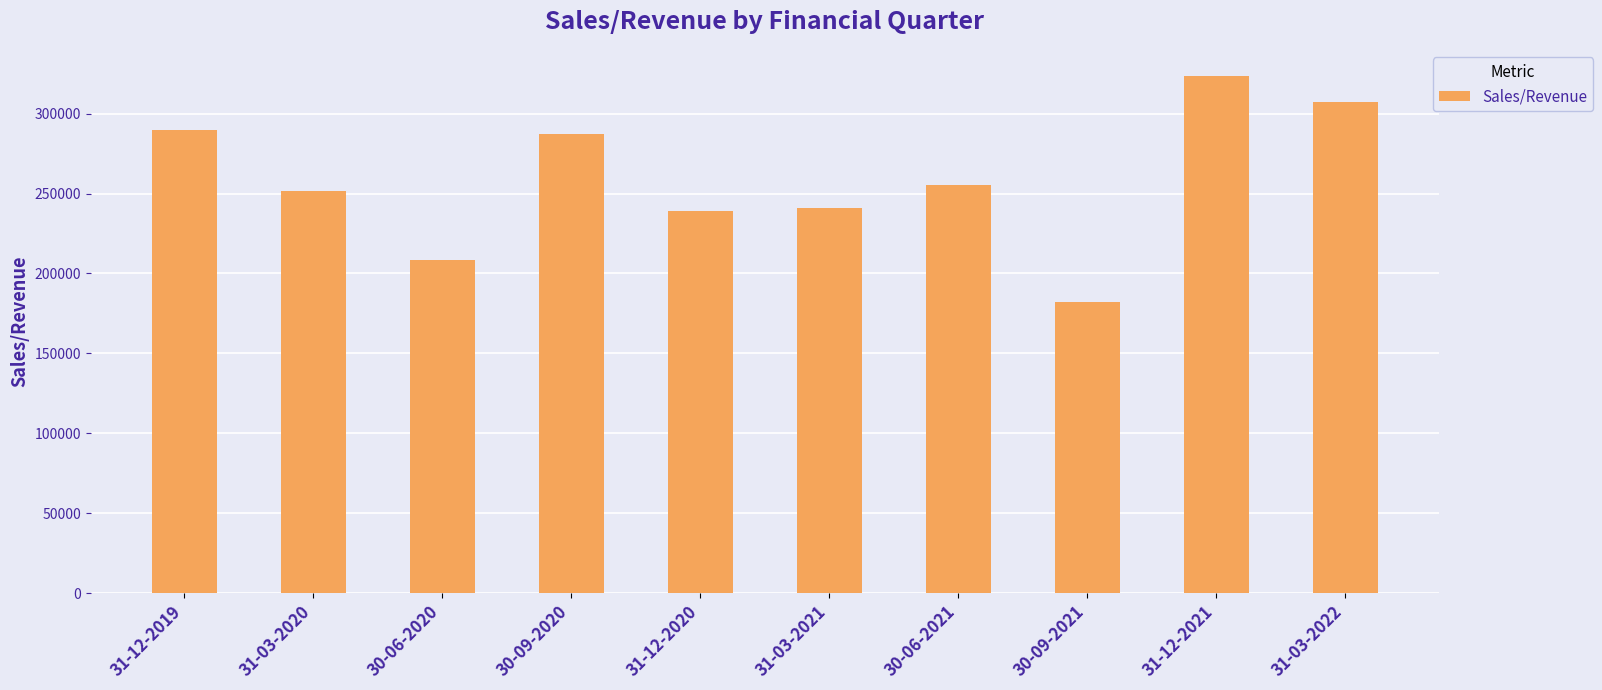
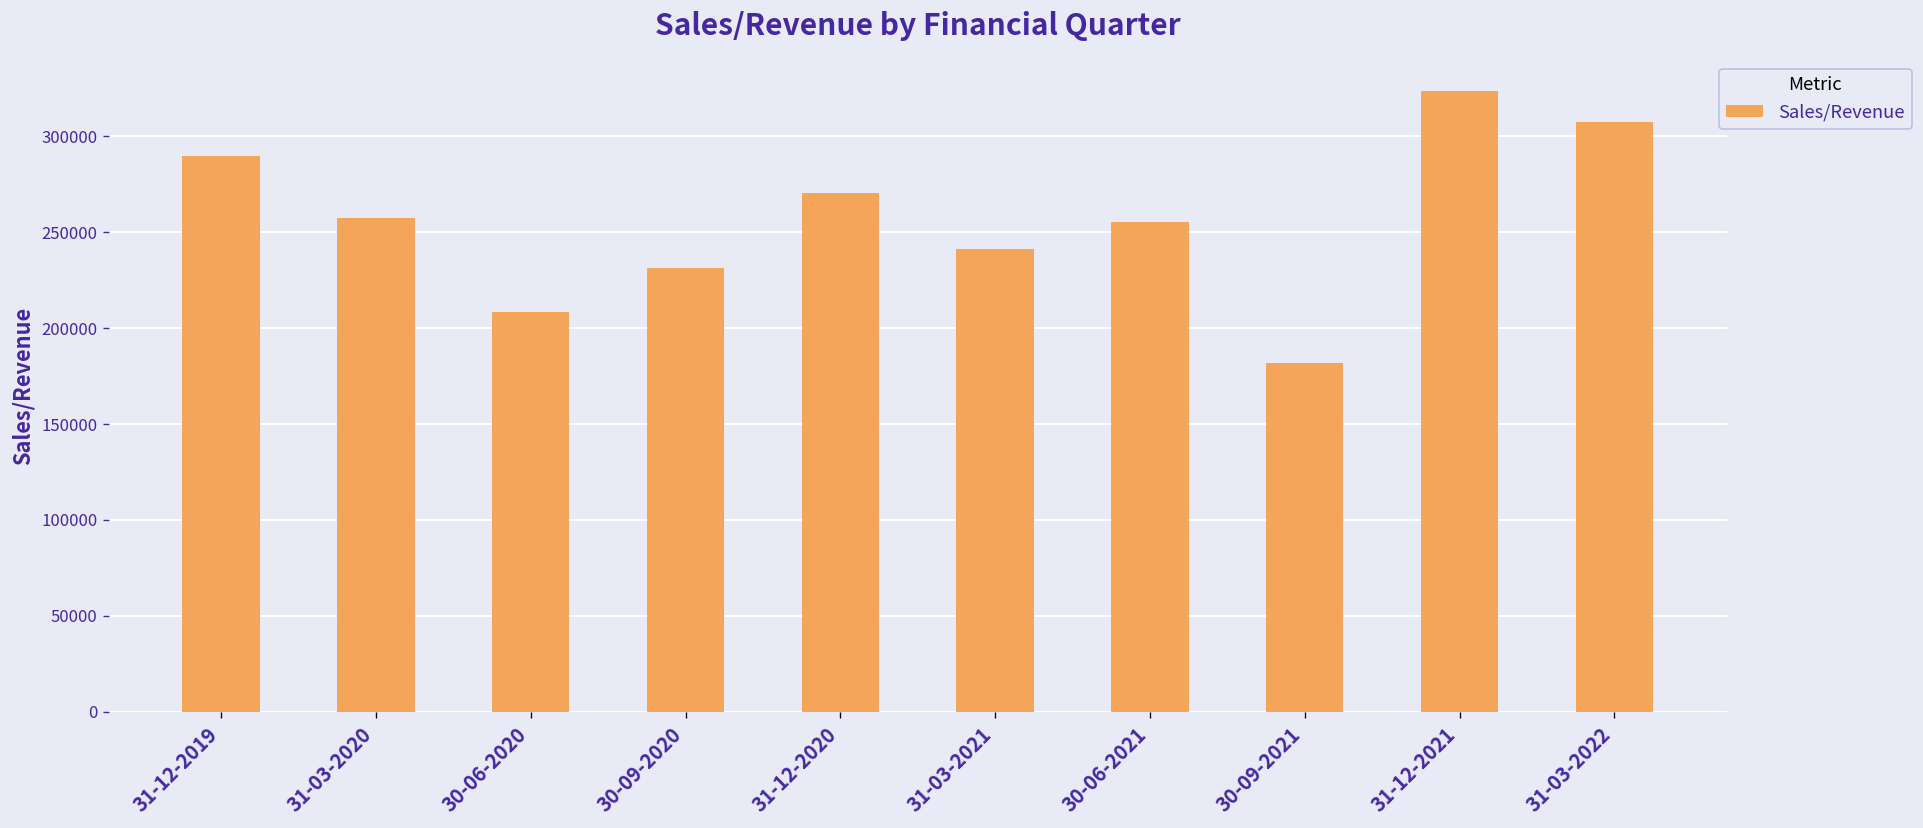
31-03-2020: 252000 -> 257000
30-09-2020: 288000 -> 232000
31-12-2020: 239000 -> 270000
